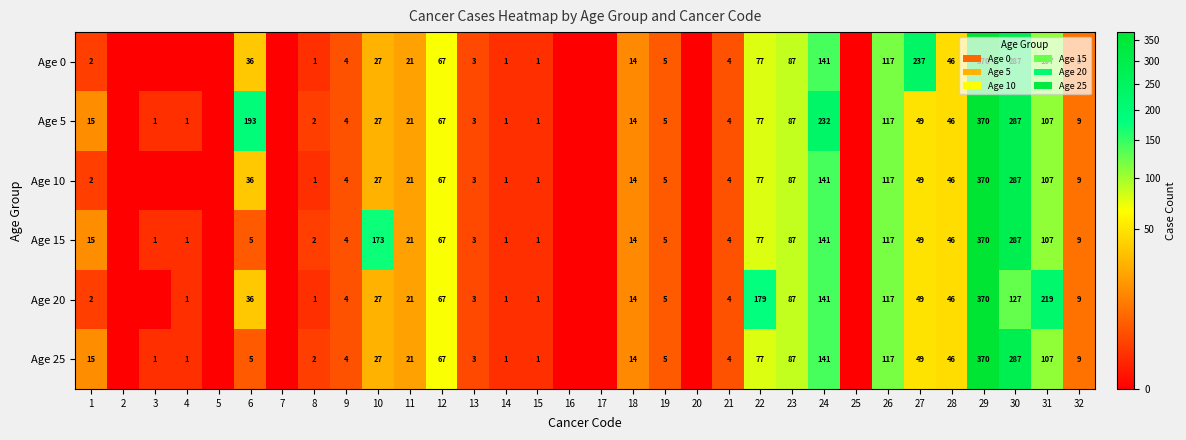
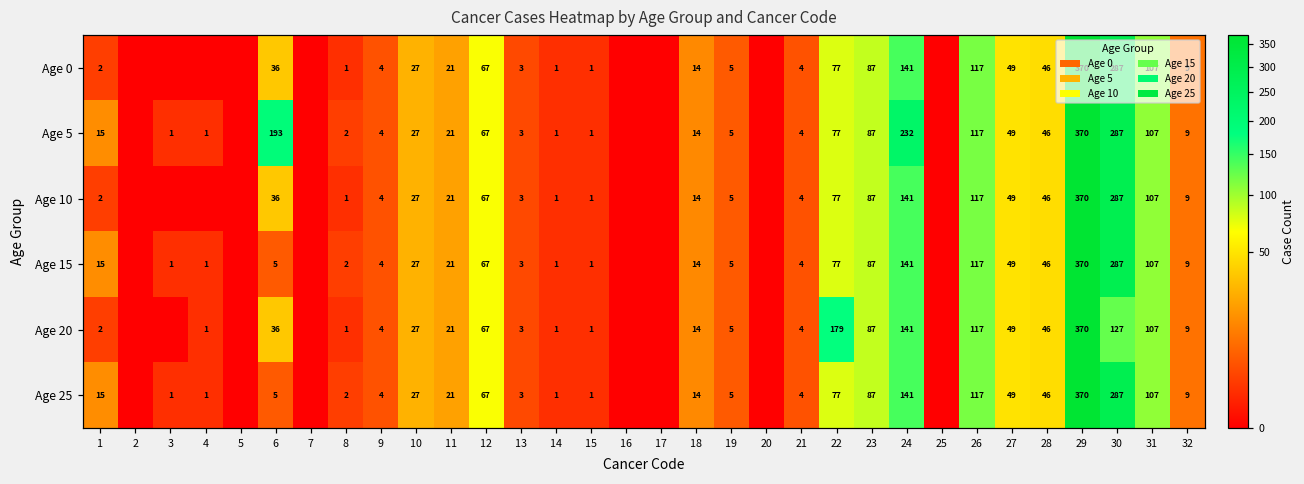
Age 0, 27: 237 -> 49
Age 15, 10: 173 -> 27
Age 20, 31: 219 -> 107
